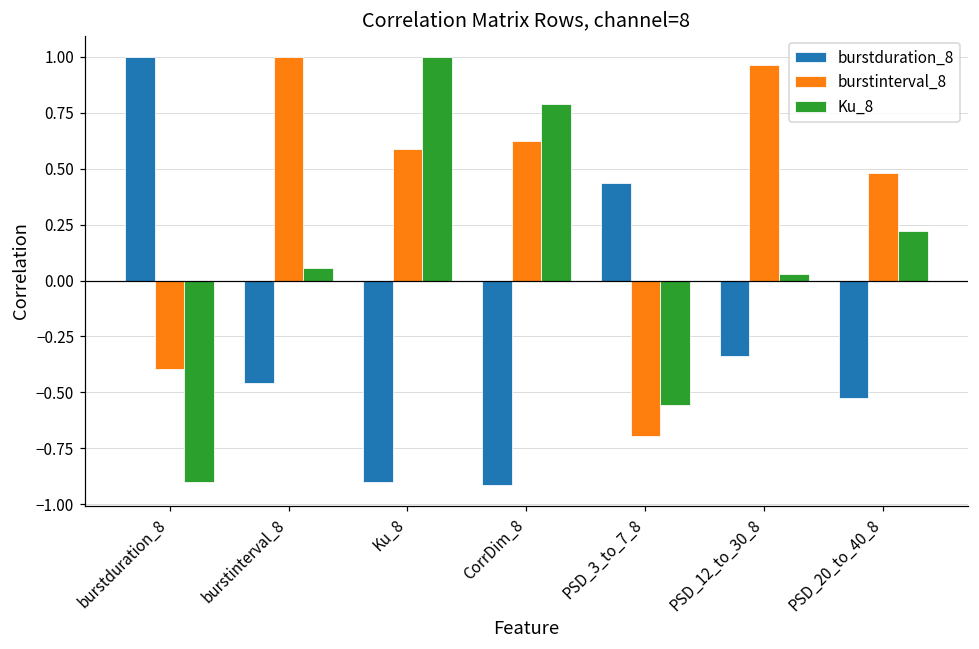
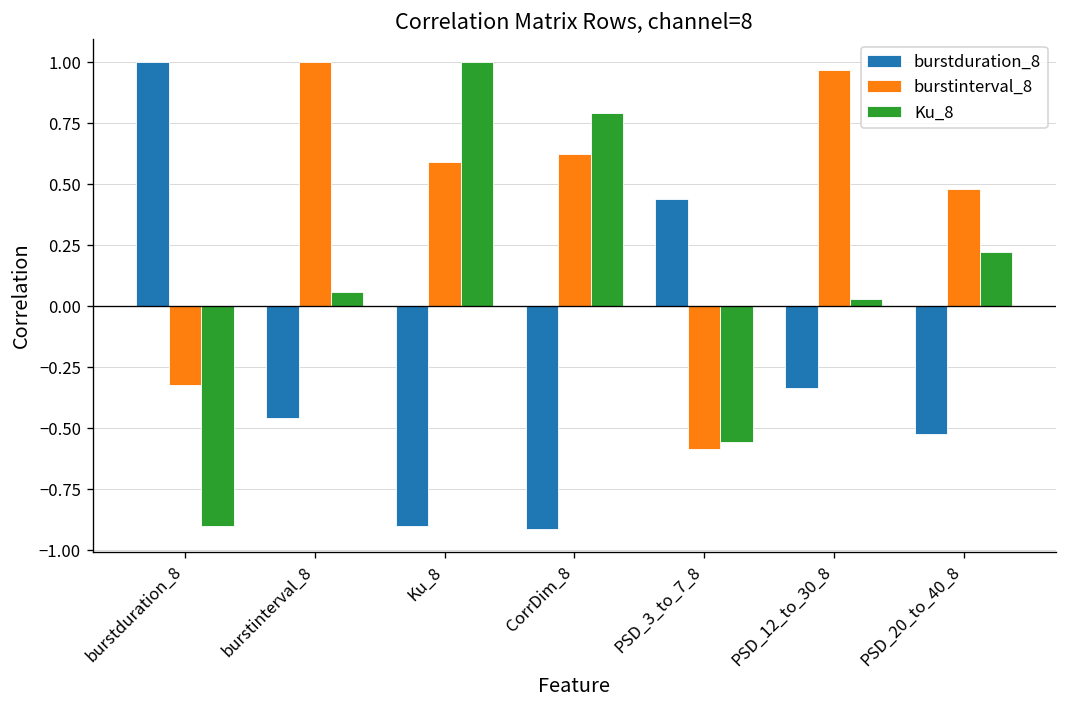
burstinterval_8, burstduration_8: -0.39 -> -0.32
burstinterval_8, PSD_3_to_7_8: -0.70 -> -0.59
